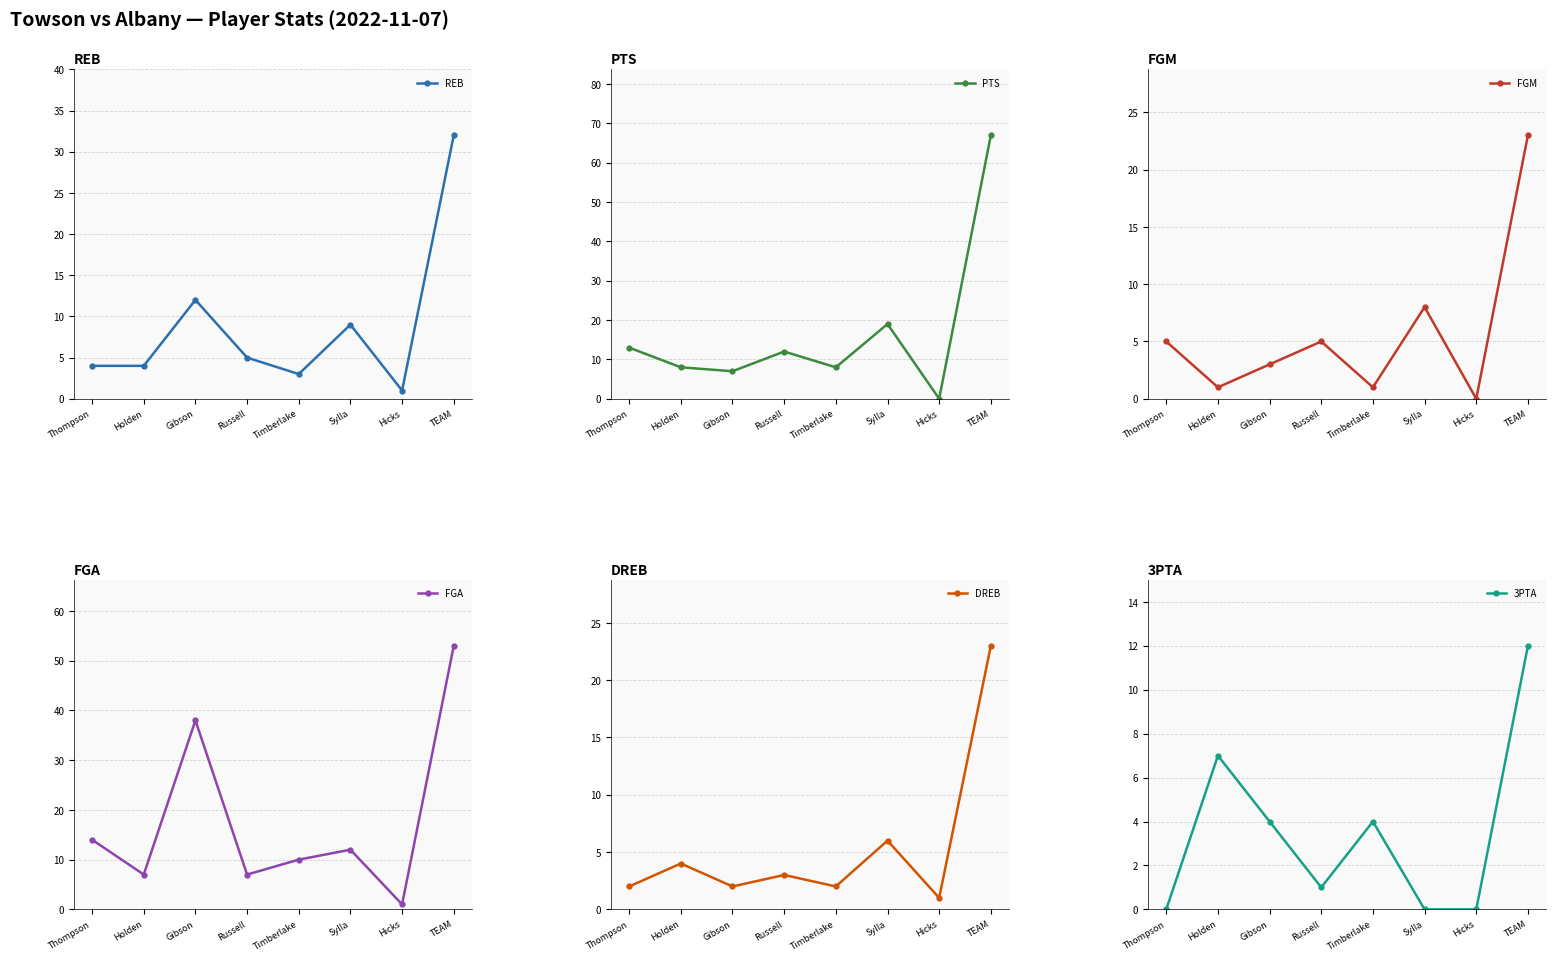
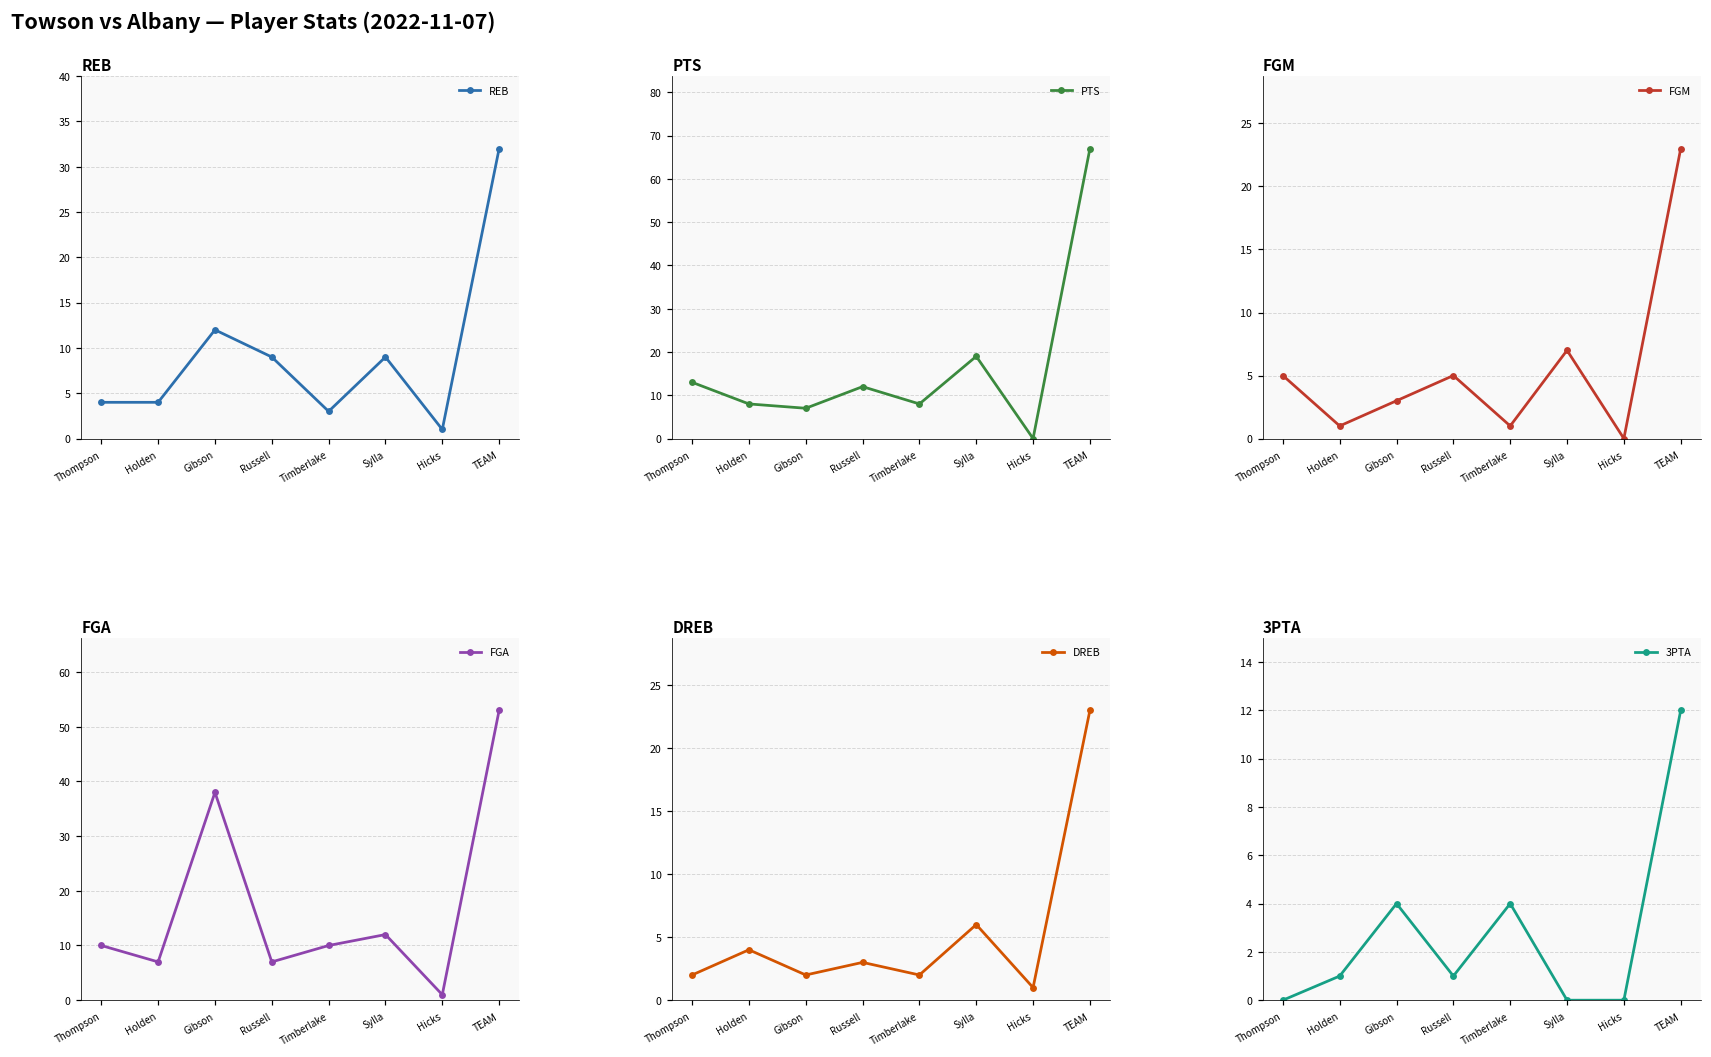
REB, Russell: 5 -> 9
FGM, Sylla: 8 -> 7
FGA, Thompson: 14 -> 10
3PTA, Holden: 7 -> 1
